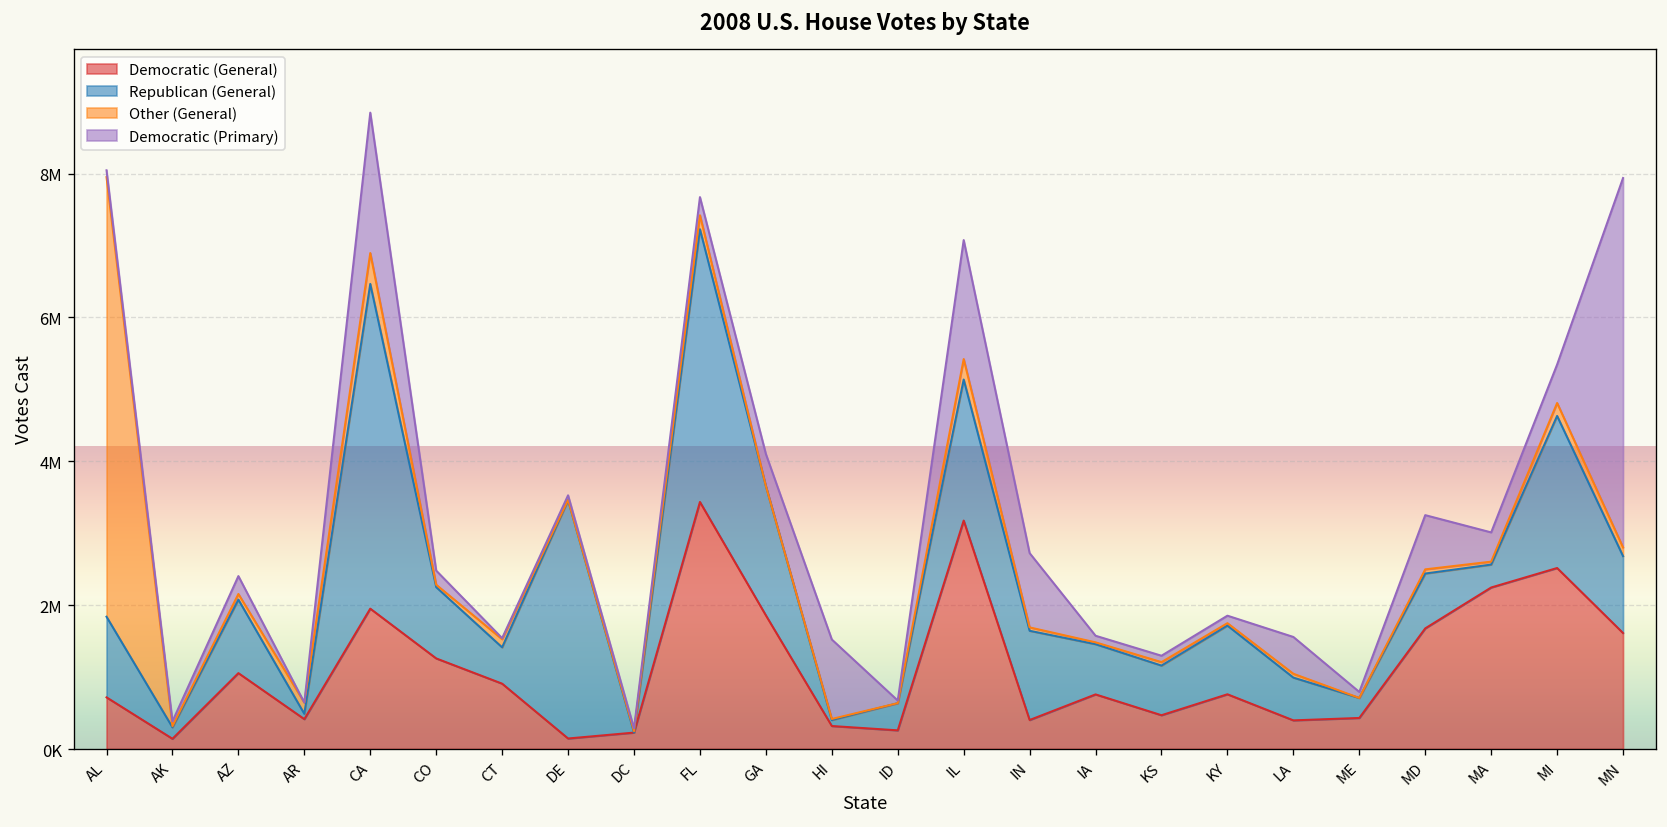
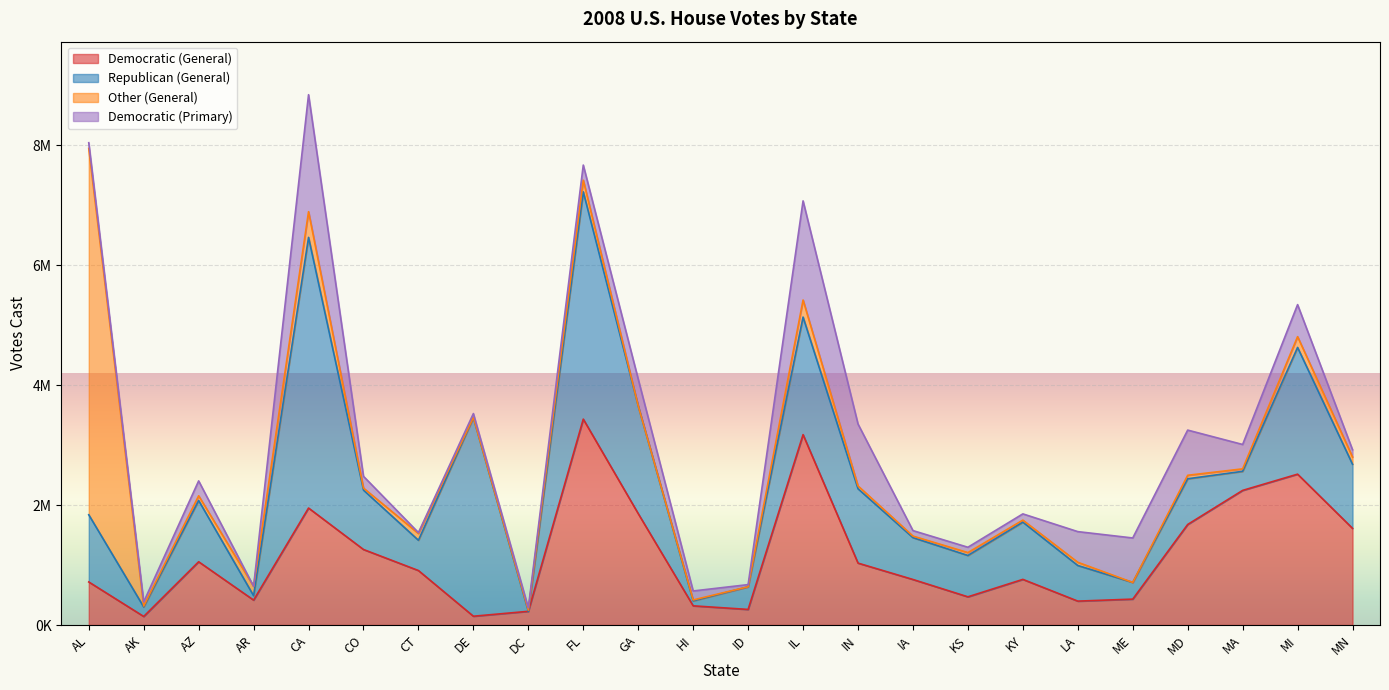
Democratic (Primary), HI: 1100000 -> 100000
Democratic (General), IN: 400000 -> 1000000
Democratic (Primary), ME: 100000 -> 700000
Democratic (Primary), MN: 5100000 -> 100000
